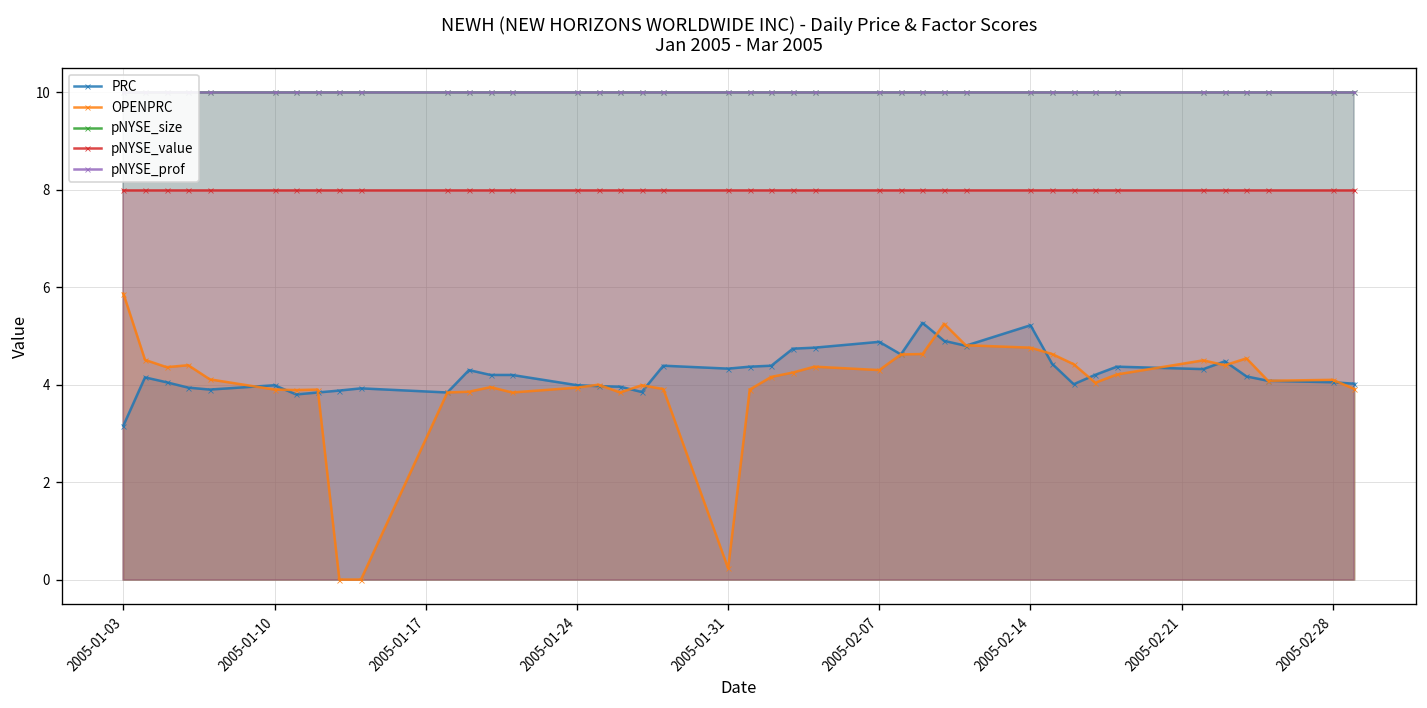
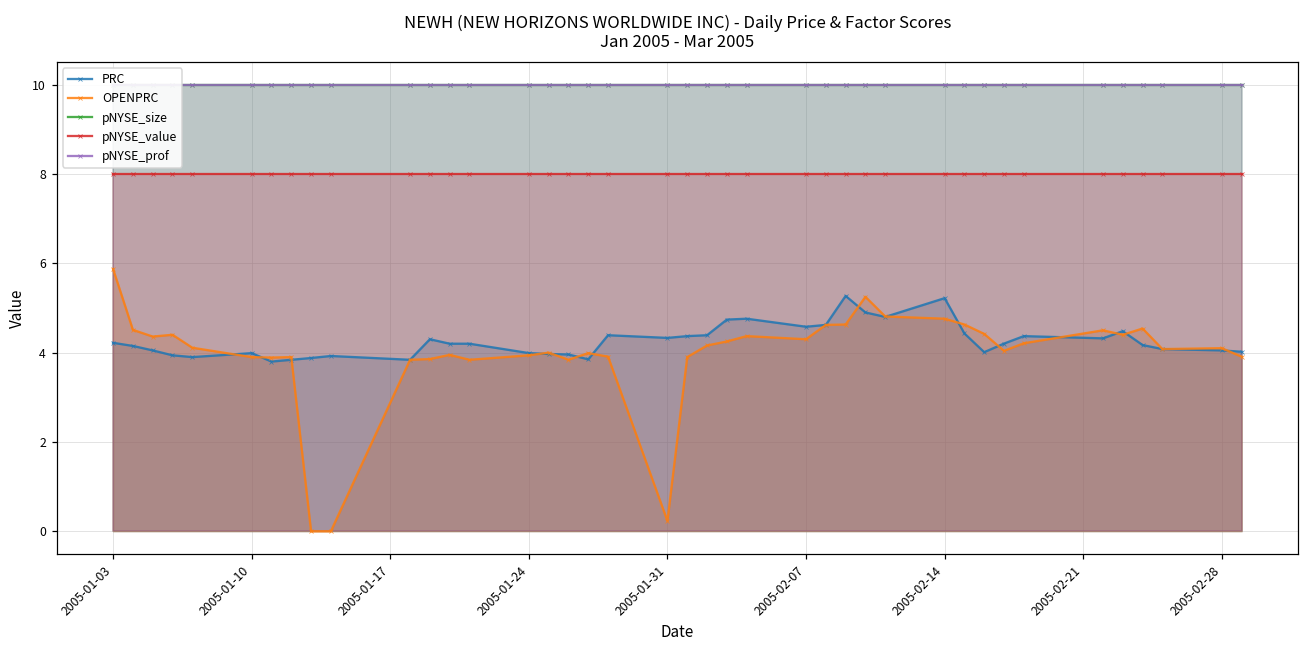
PRC, 2005-01-03: 3.2 -> 4.2
PRC, 2005-02-07: 4.9 -> 4.6
